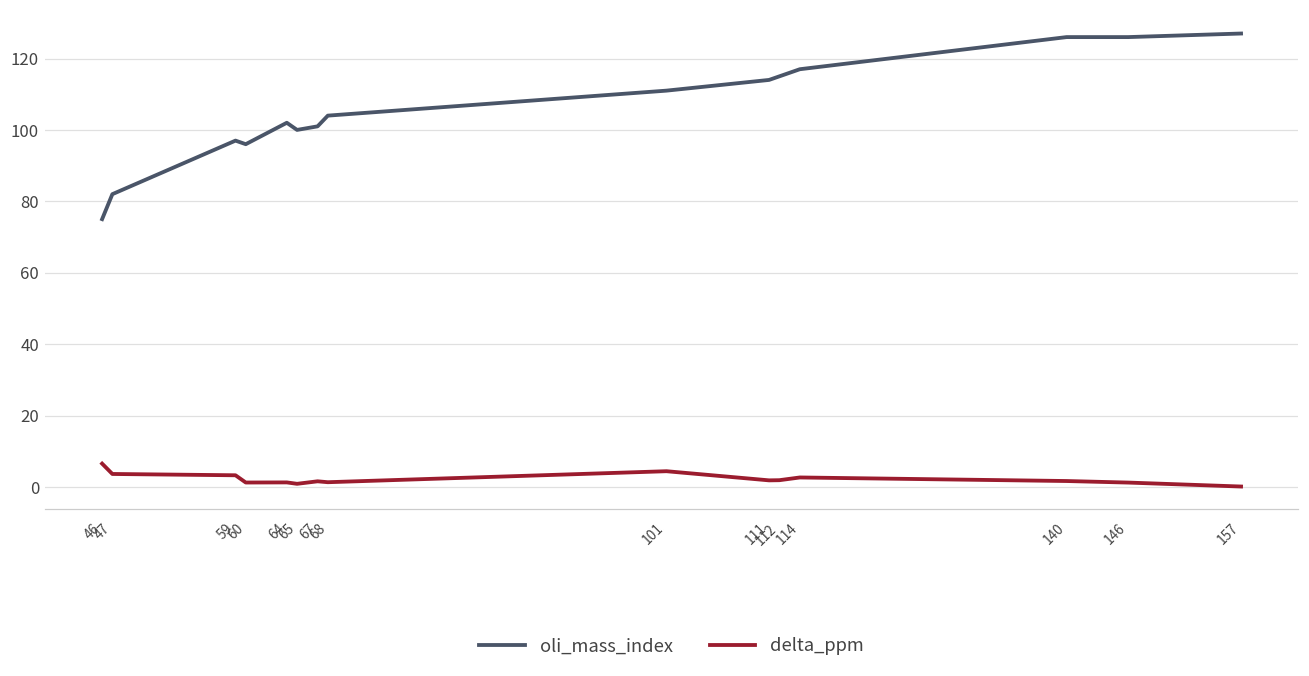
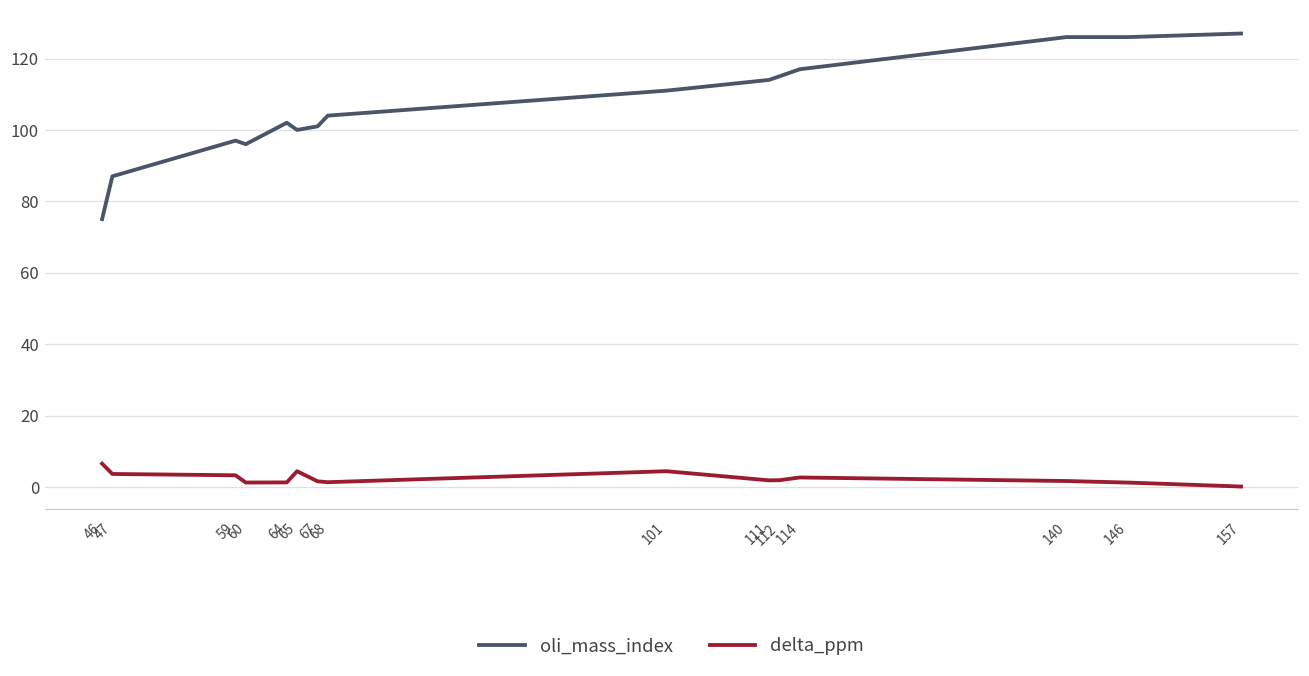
oli_mass_index, 47: 82 -> 87
delta_ppm, 65: 1 -> 4
